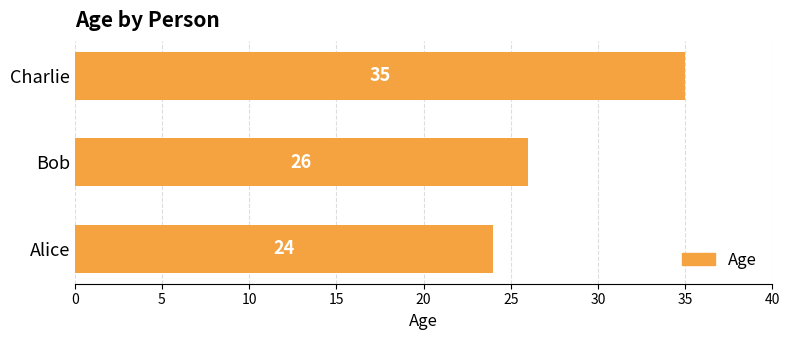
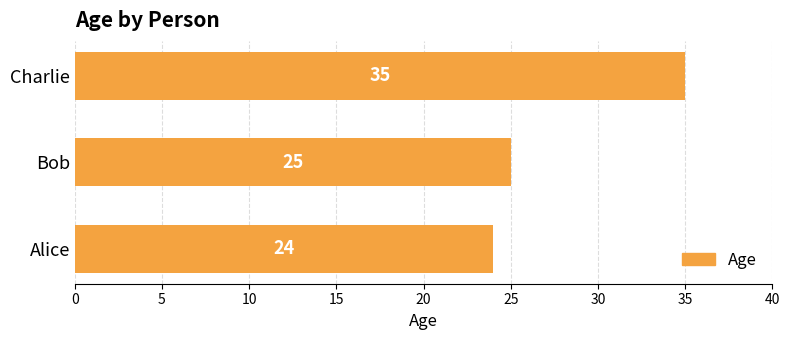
Bob: 26 -> 25
